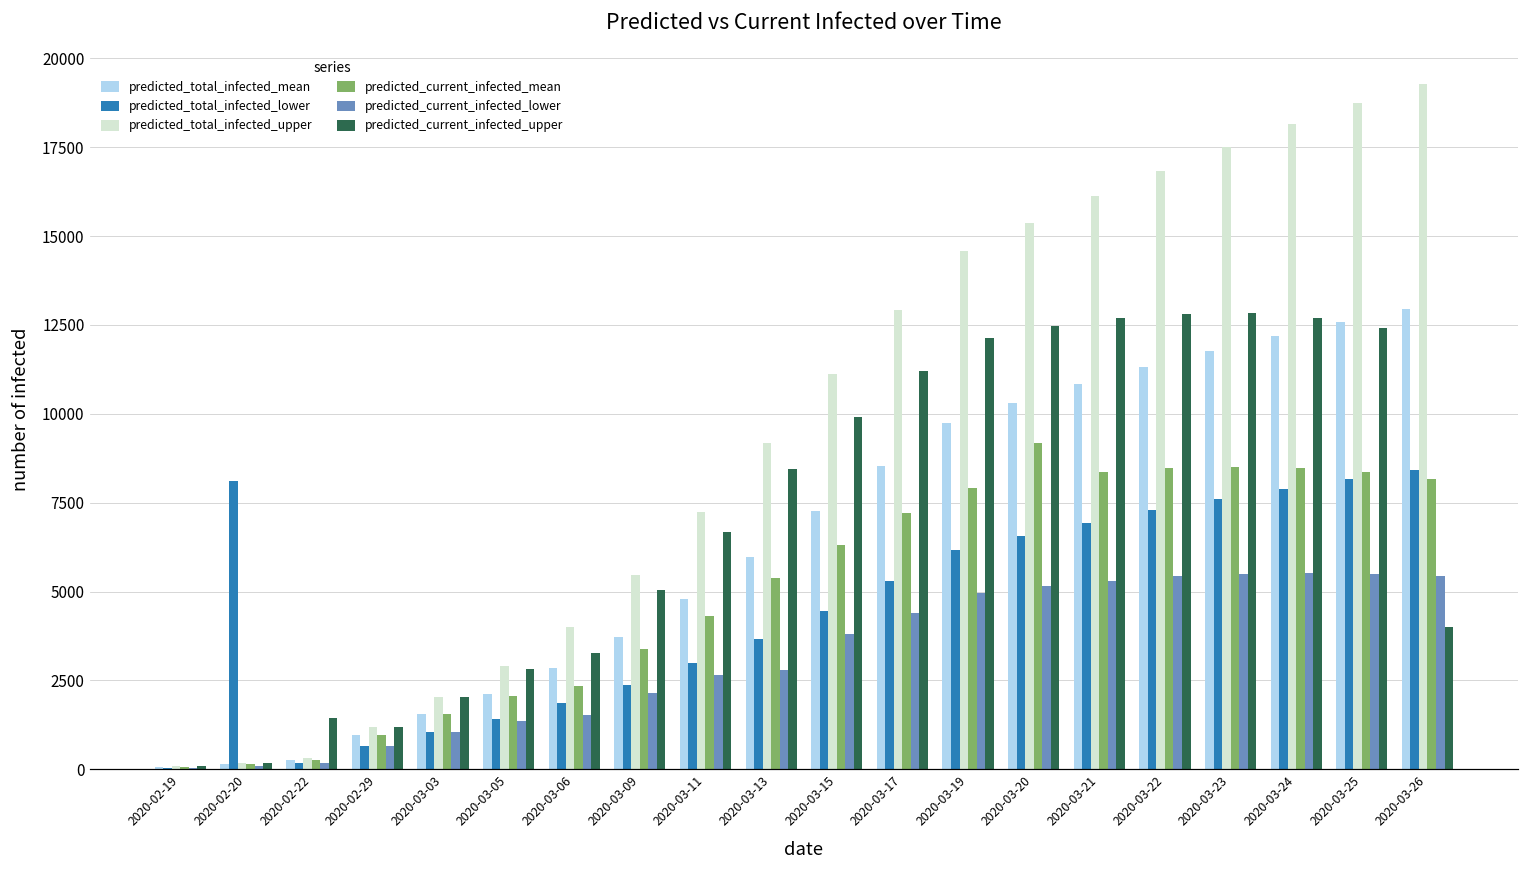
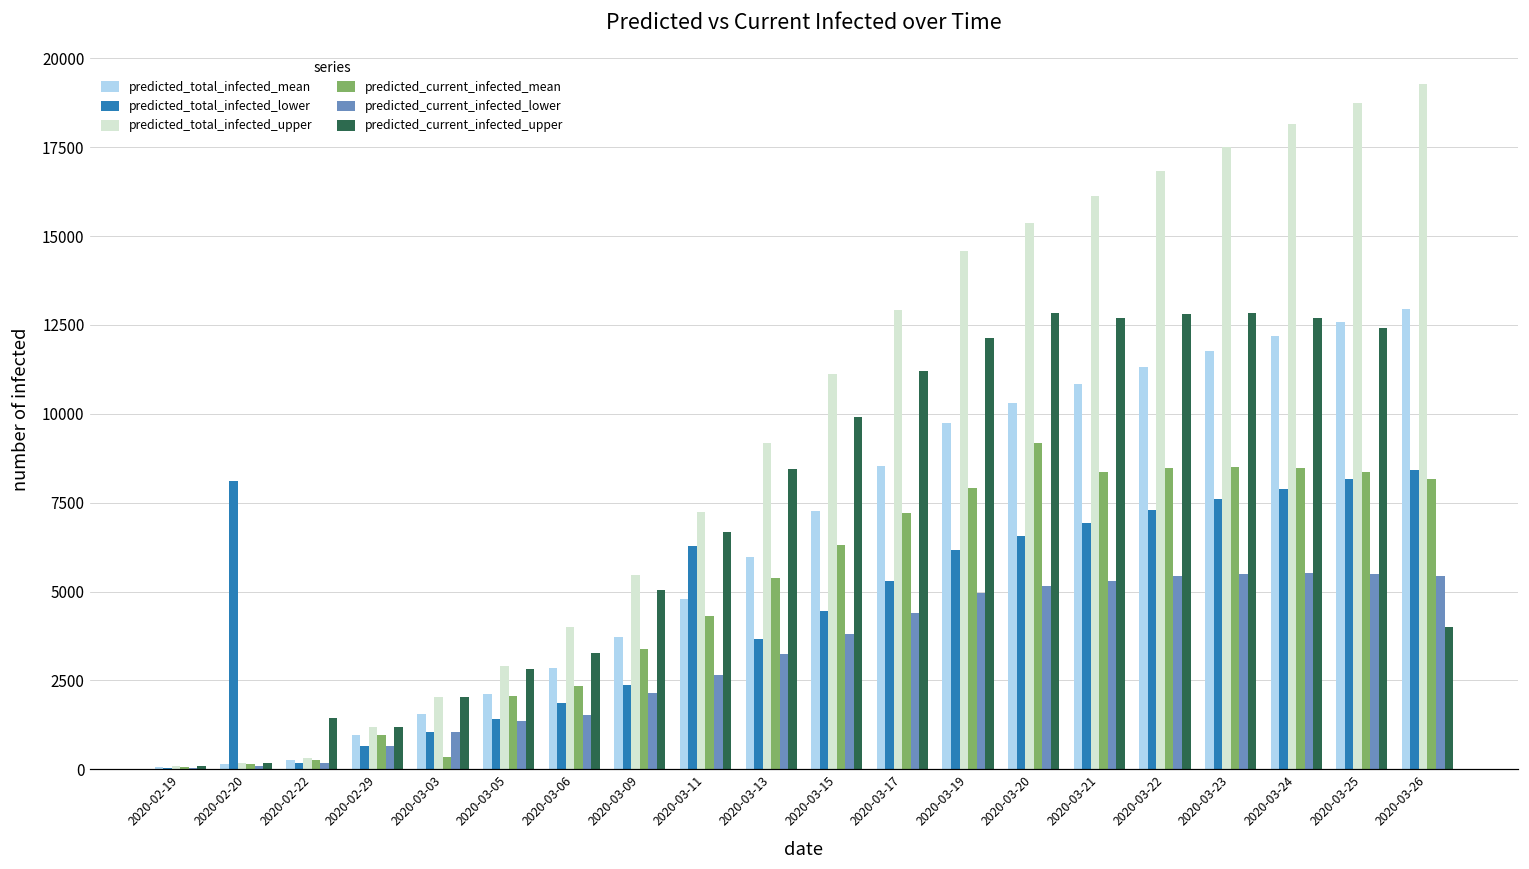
predicted_current_infected_mean, 2020-03-03: 1500 -> 300
predicted_total_infected_lower, 2020-03-11: 3000 -> 6300
predicted_current_infected_lower, 2020-03-13: 2800 -> 3300
predicted_current_infected_upper, 2020-03-20: 12500 -> 12800
